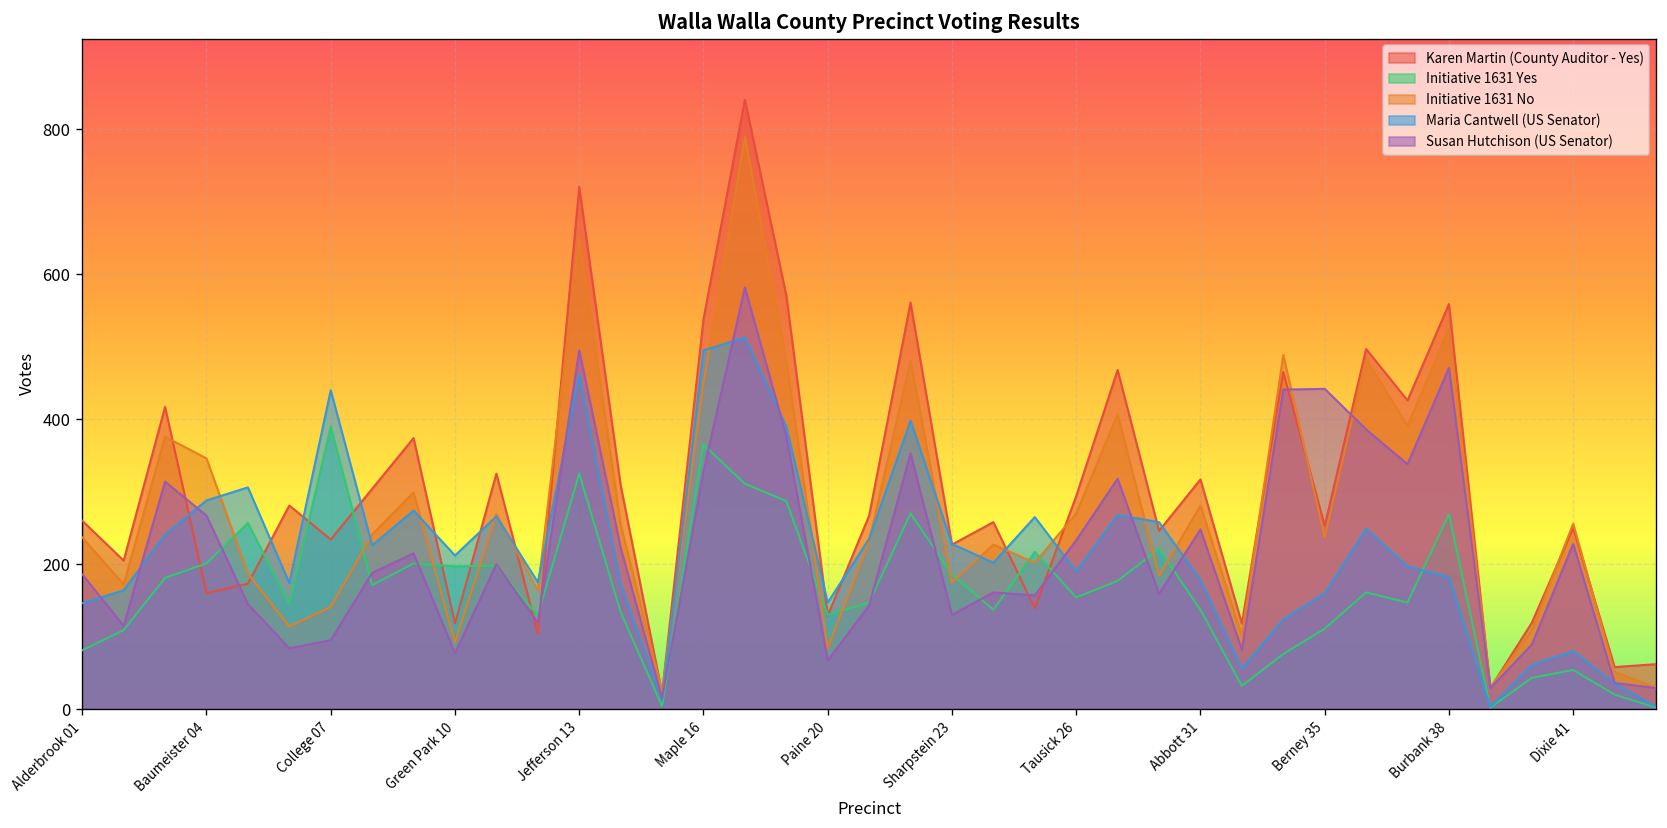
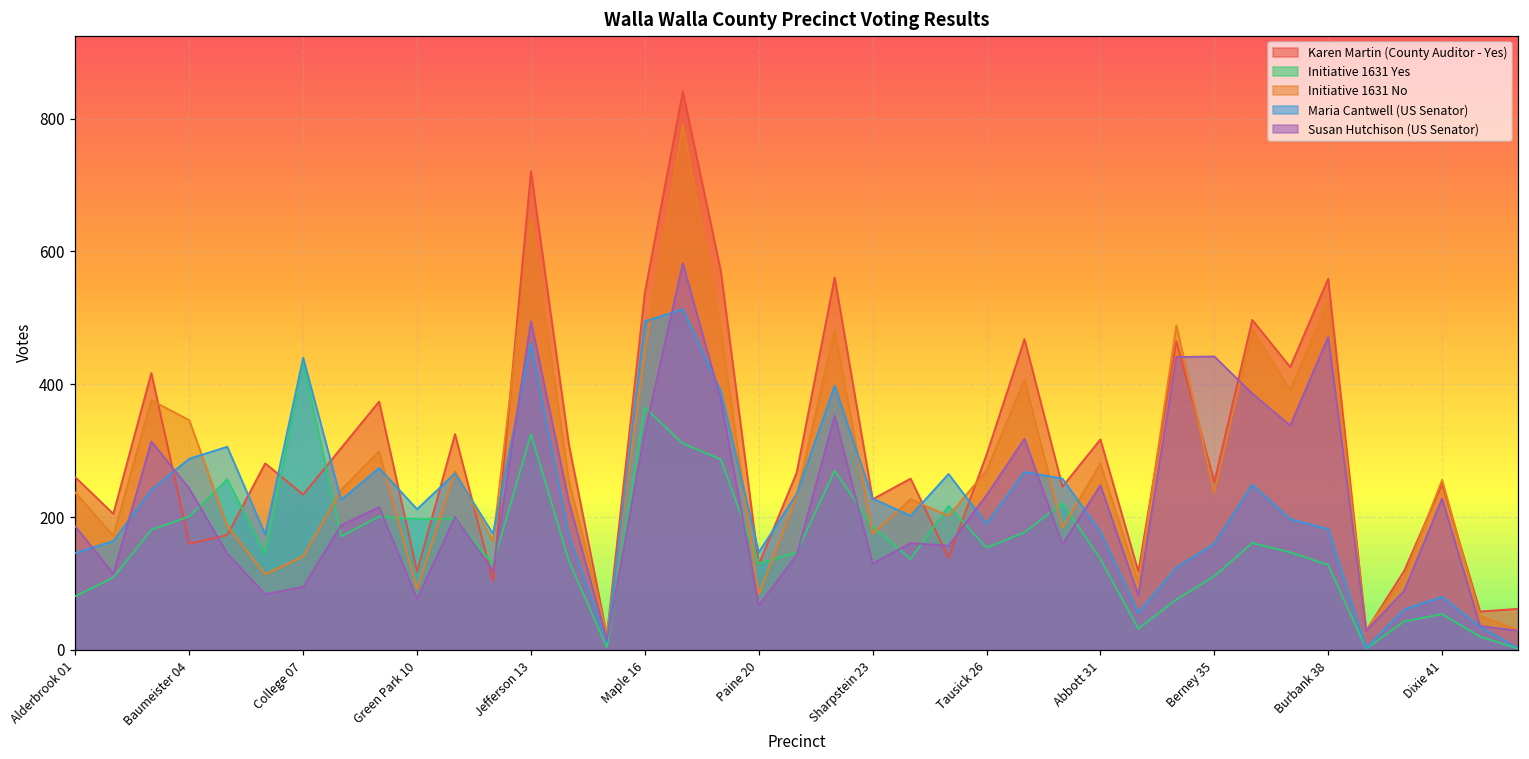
Susan Hutchison (US Senator), Baumeister 04: 270 -> 240
Initiative 1631 Yes, College 07: 390 -> 430
Initiative 1631 Yes, Burbank 38: 270 -> 130
